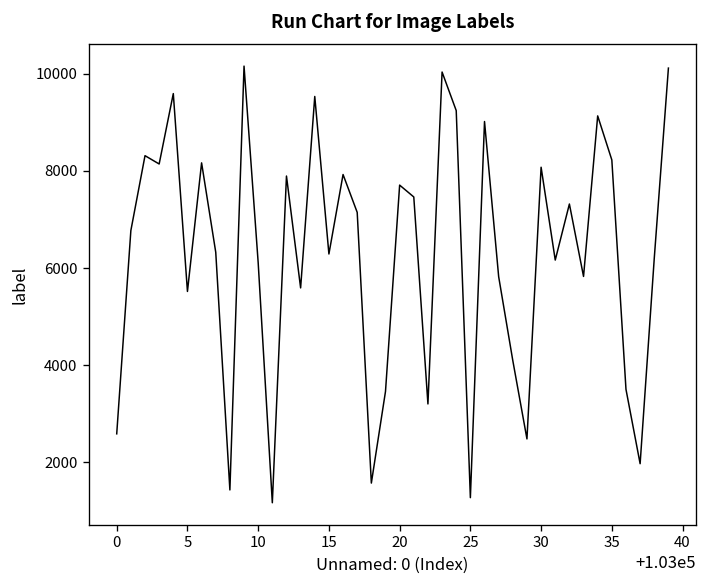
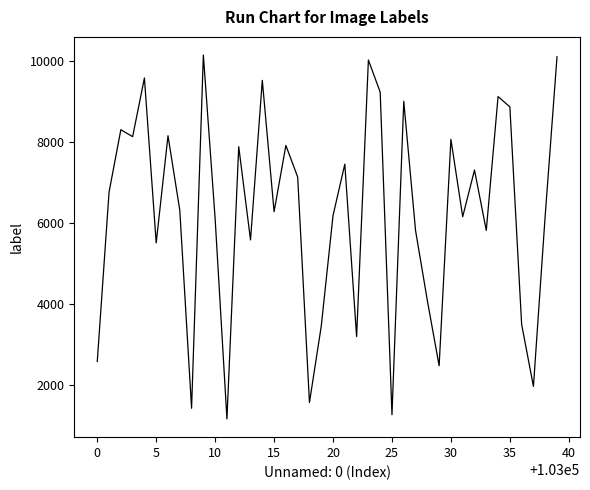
20: 7700 -> 6200
35: 8200 -> 8900
